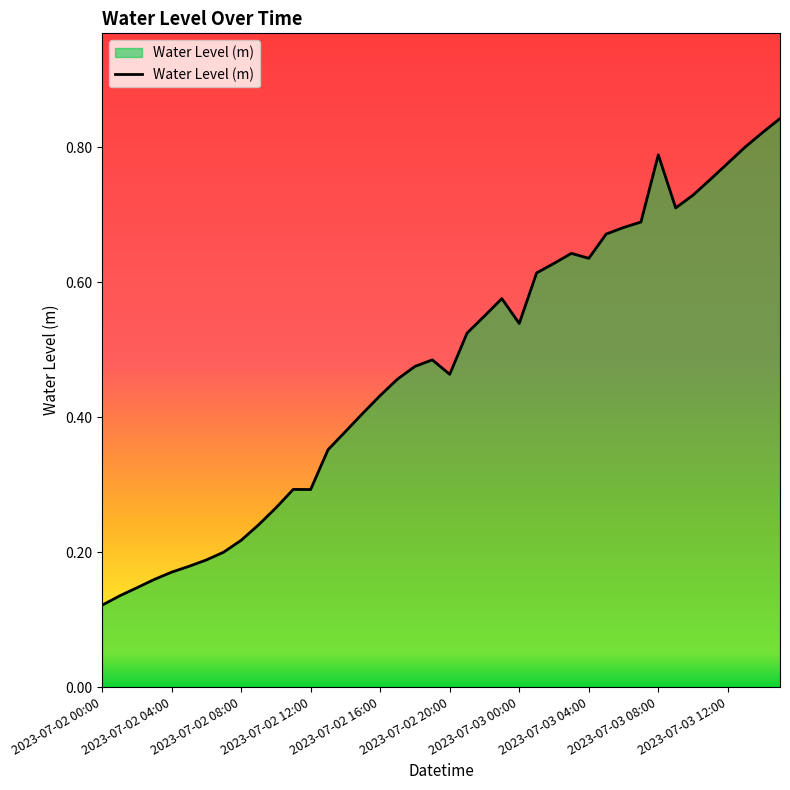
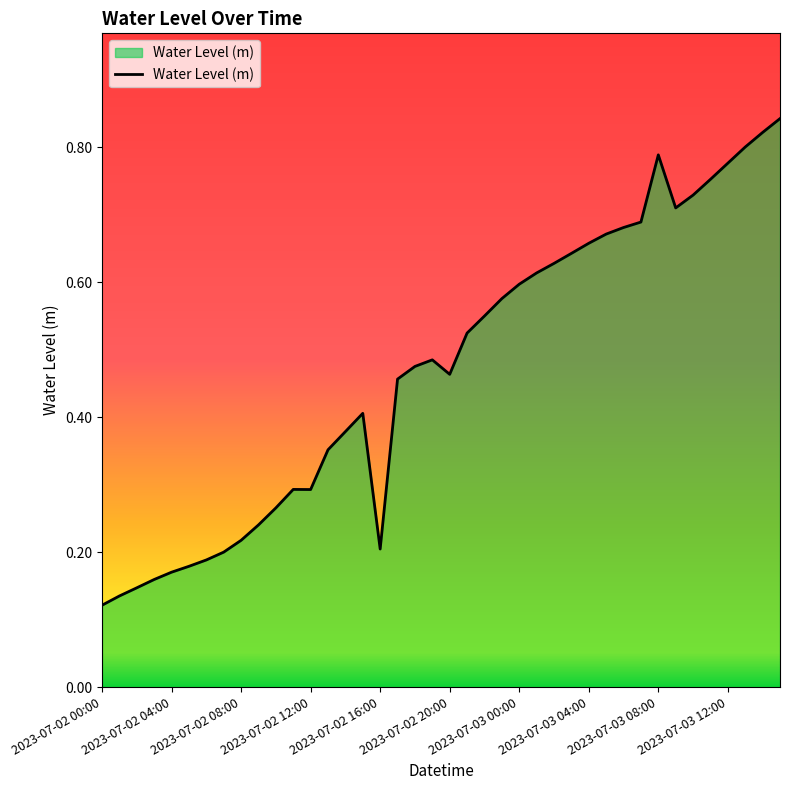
2023-07-02 16:00: 0.43 -> 0.20
2023-07-03 00:00: 0.54 -> 0.60
2023-07-03 04:00: 0.64 -> 0.66
